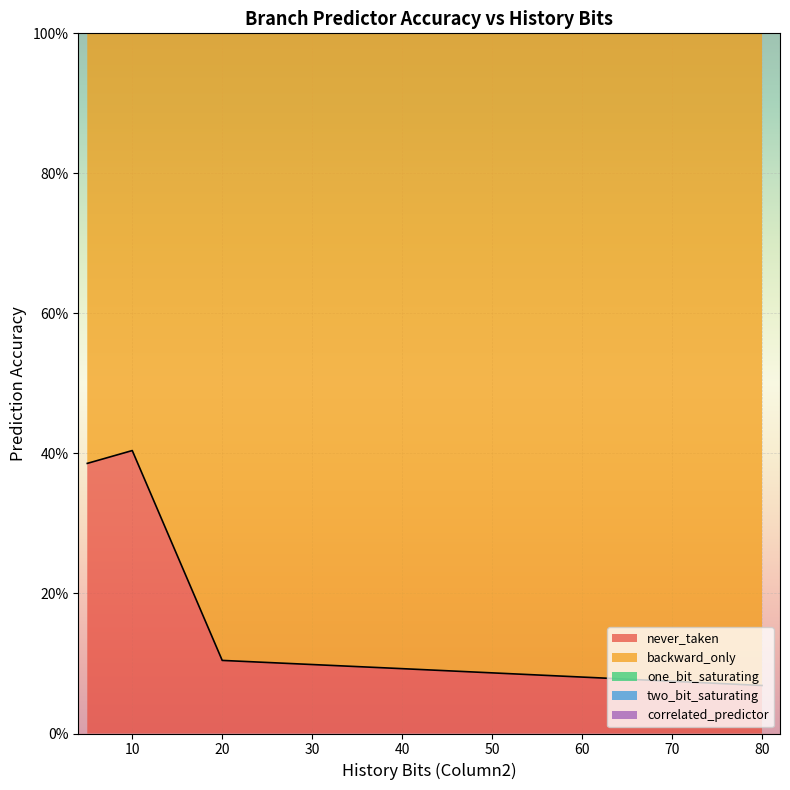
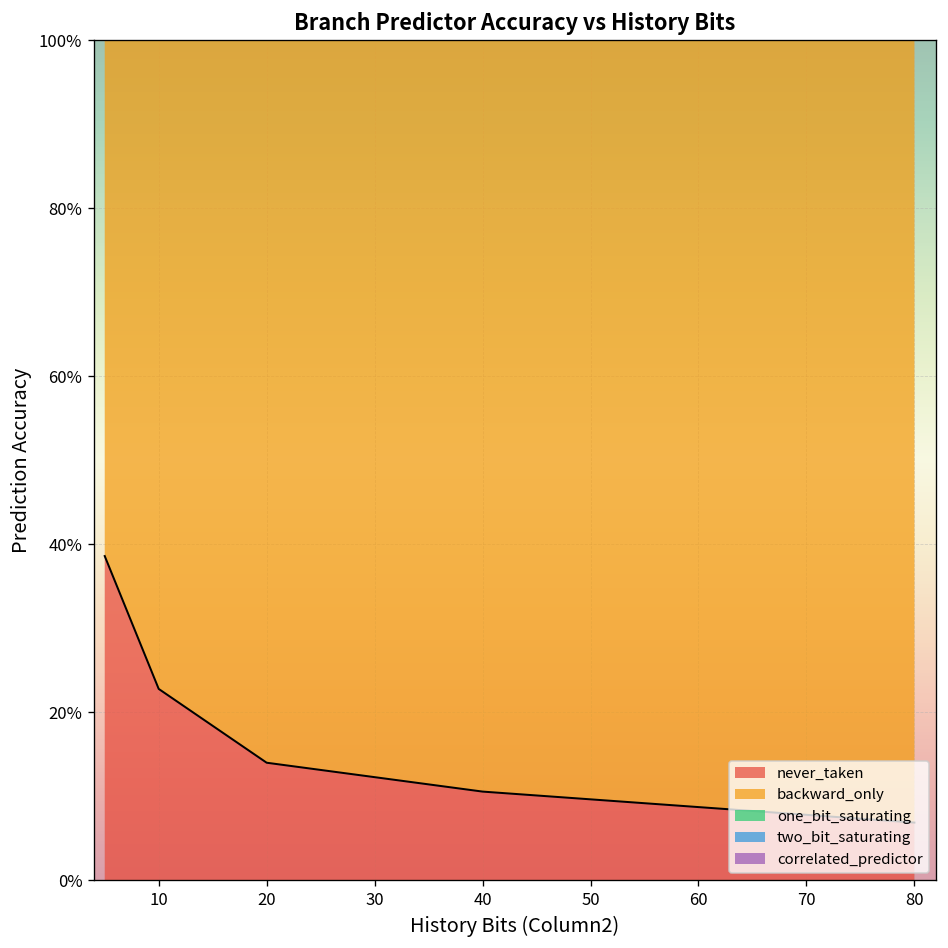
never_taken, 10: 40% -> 23%
never_taken, 20: 10% -> 14%
never_taken, 40: 9% -> 11%
